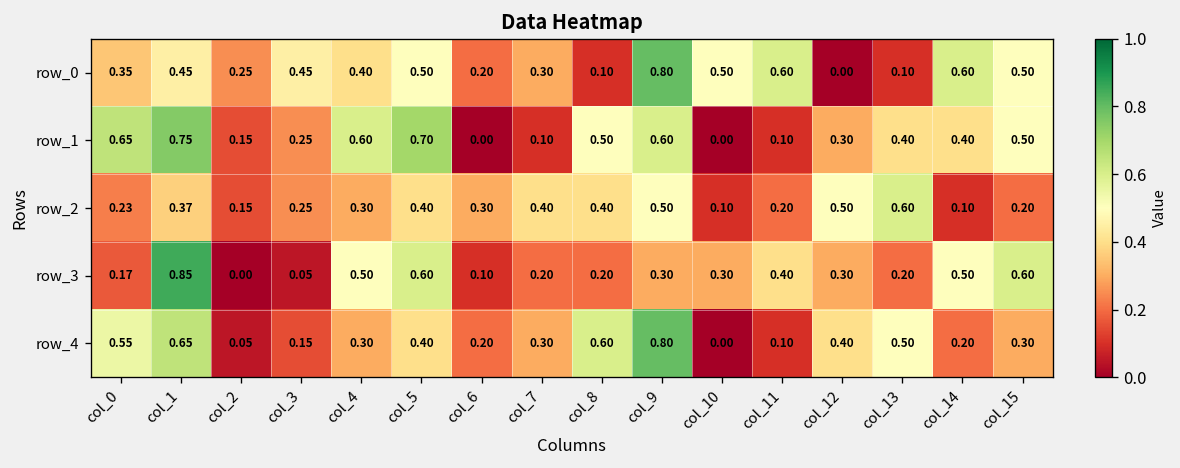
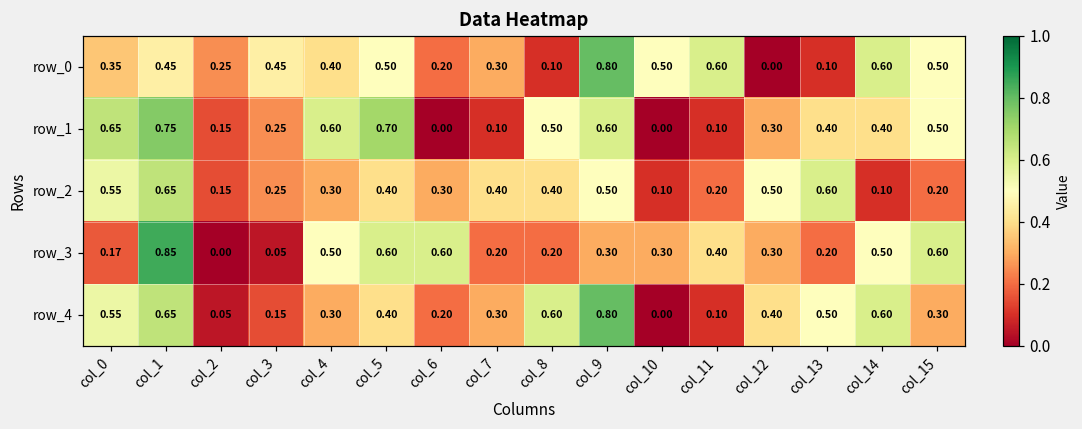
row_2, col_0: 0.23 -> 0.55
row_2, col_1: 0.37 -> 0.65
row_3, col_6: 0.10 -> 0.60
row_4, col_14: 0.20 -> 0.60
